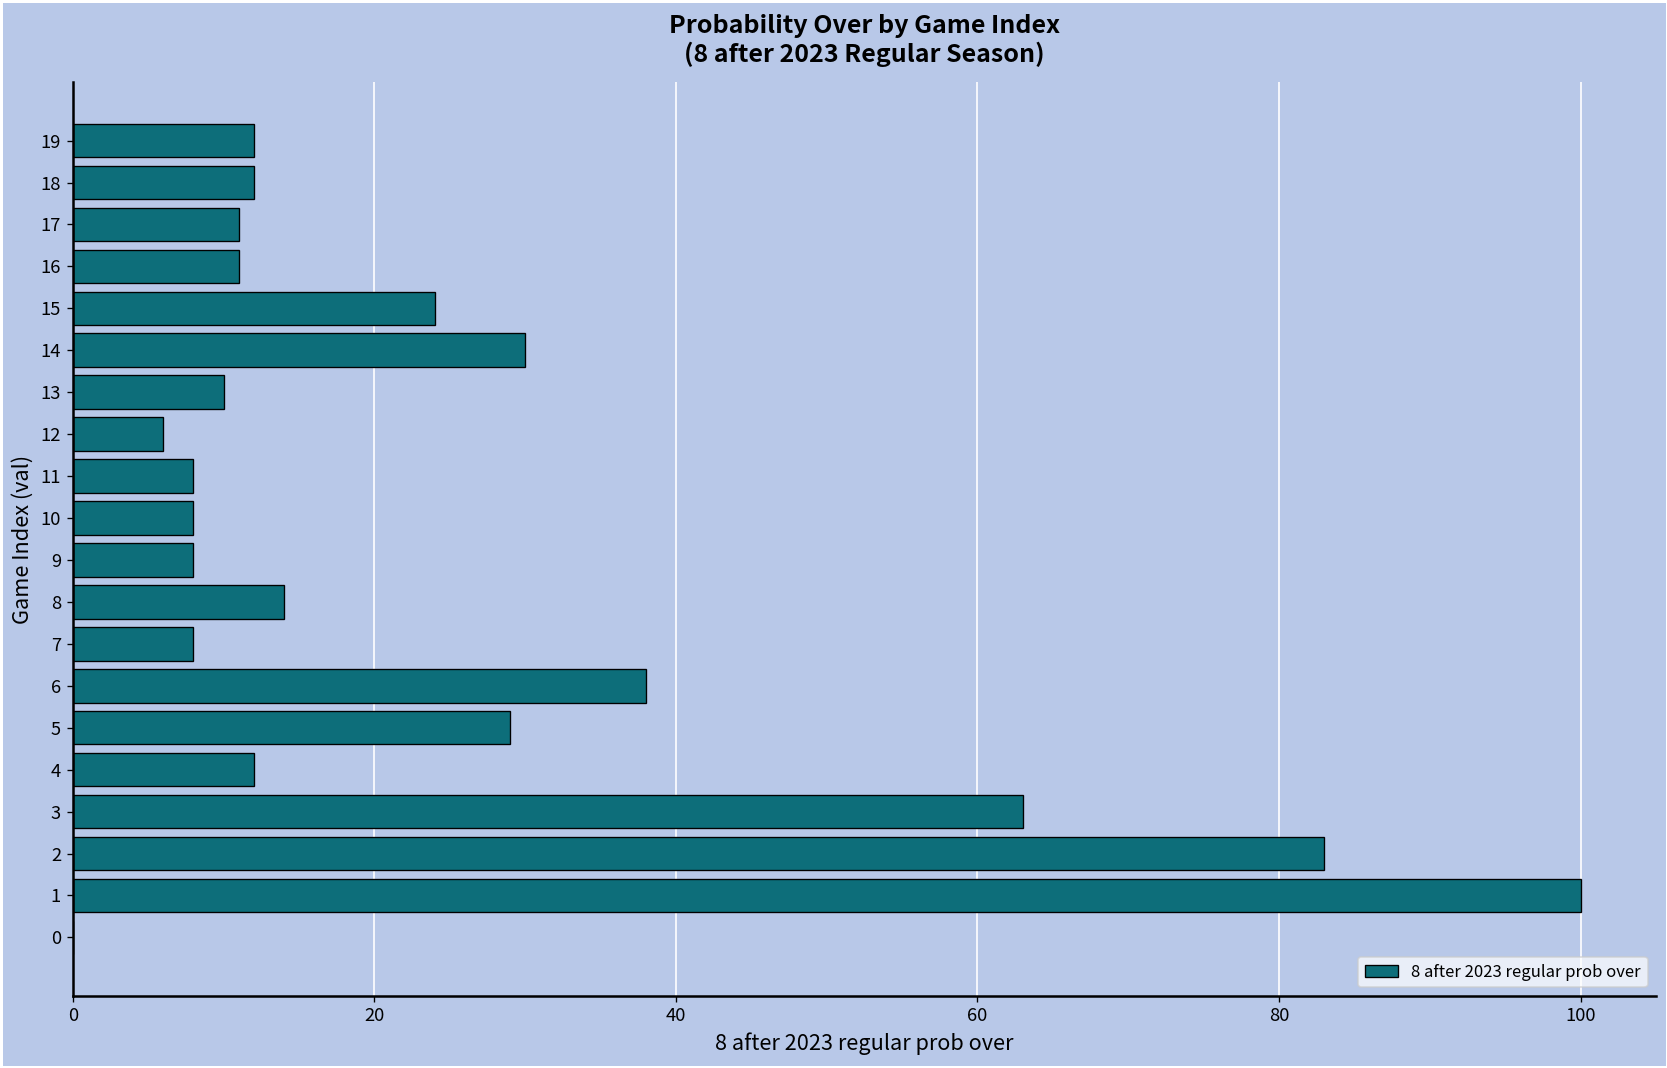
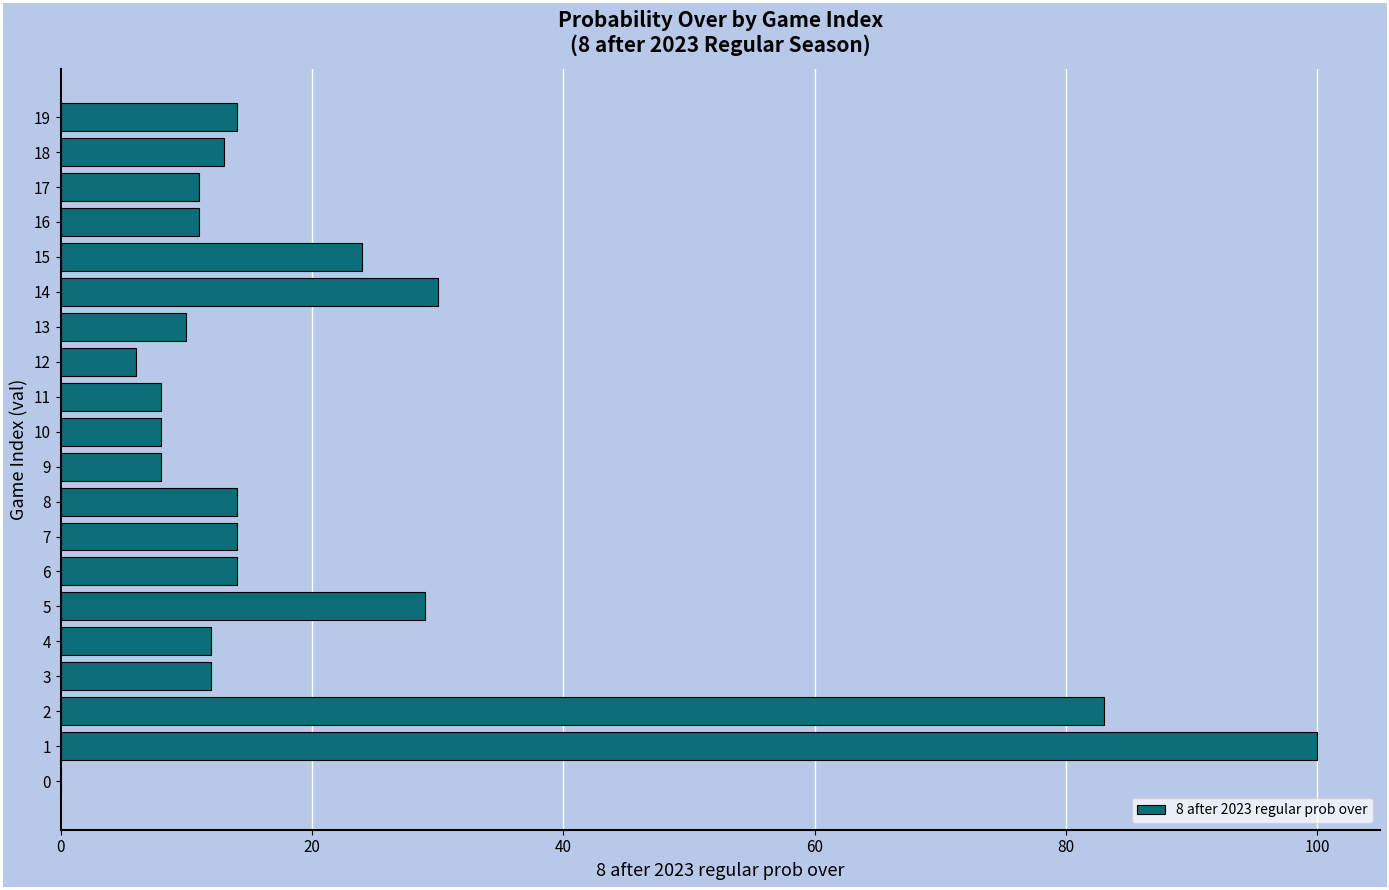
19: 12 -> 14
18: 12 -> 13
7: 8 -> 14
6: 38 -> 14
3: 63 -> 12
